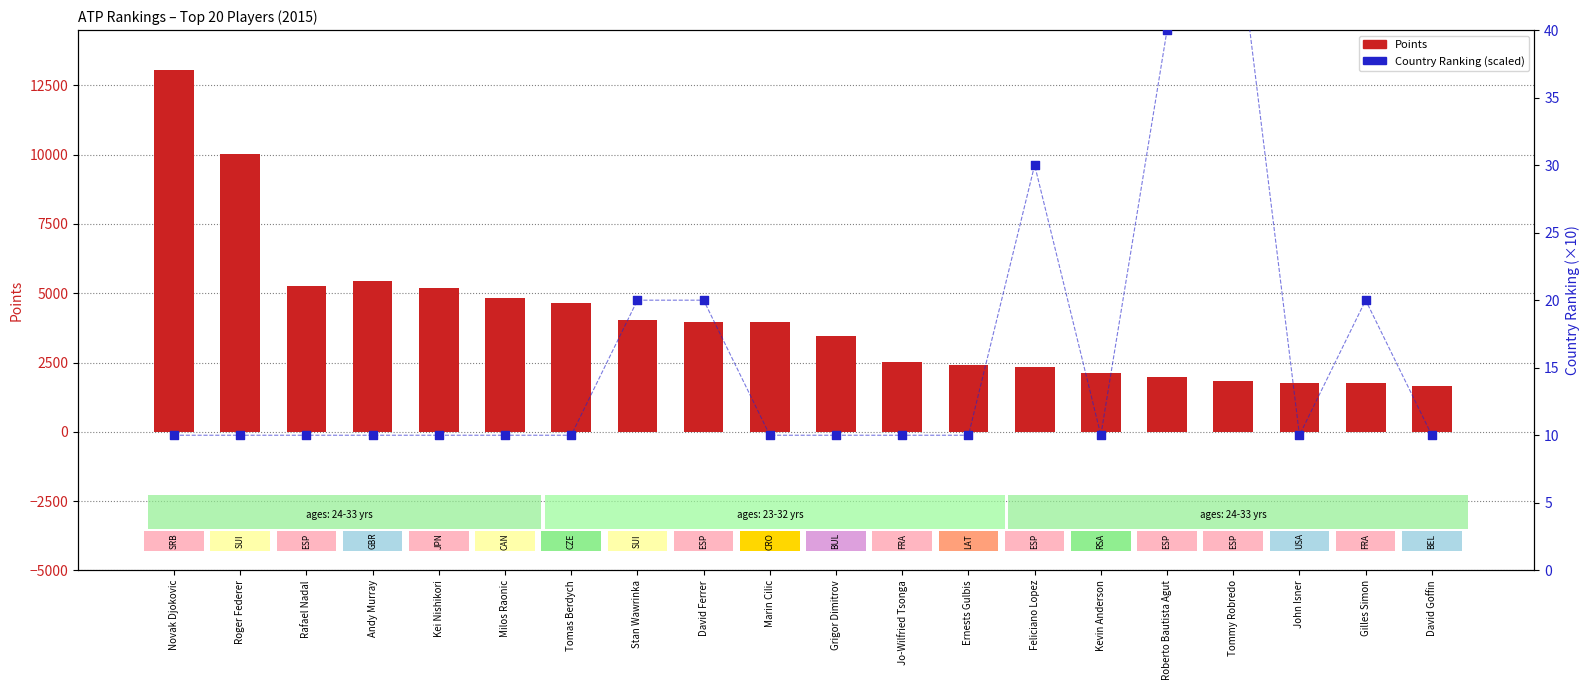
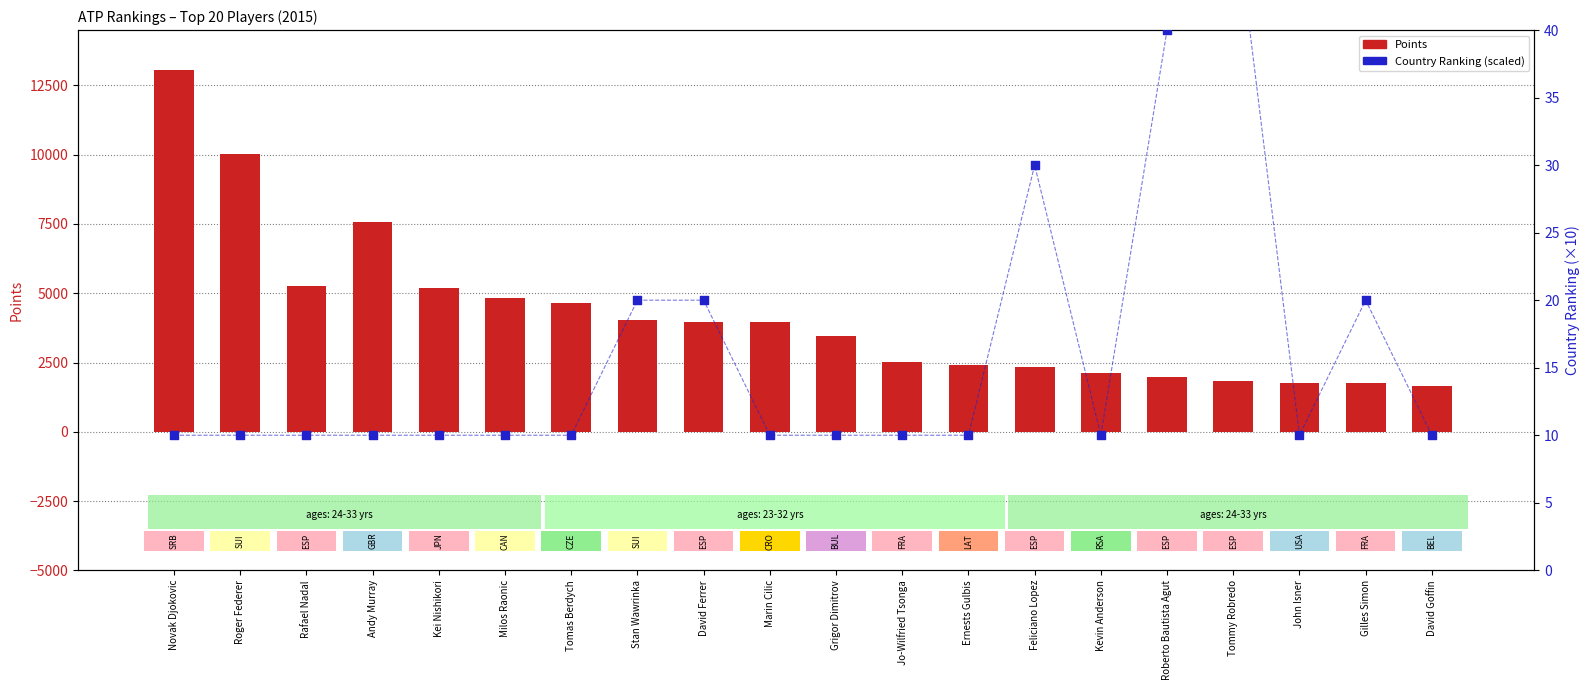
Points, Andy Murray: 5500 -> 7600
